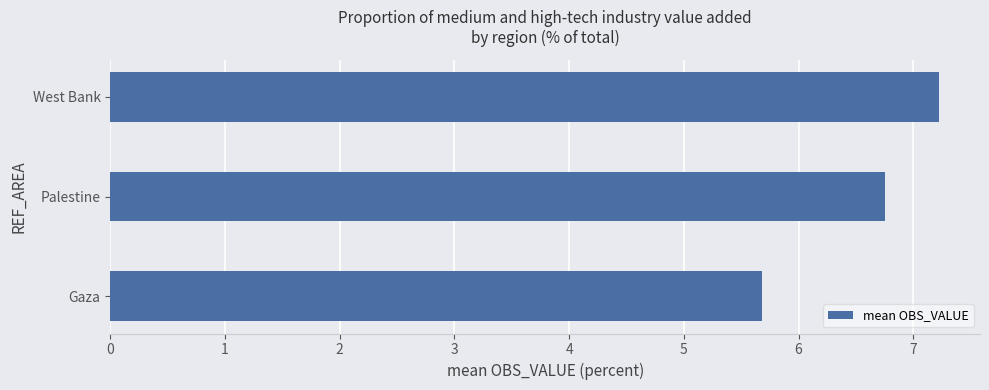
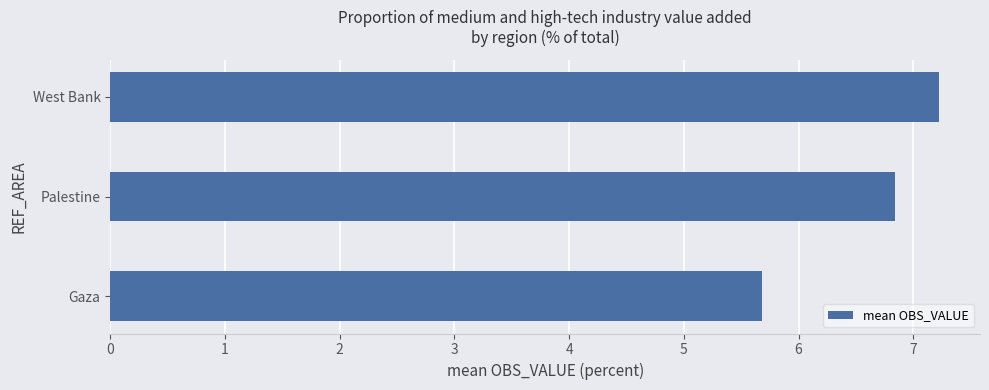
Palestine: 6.75 -> 6.84
